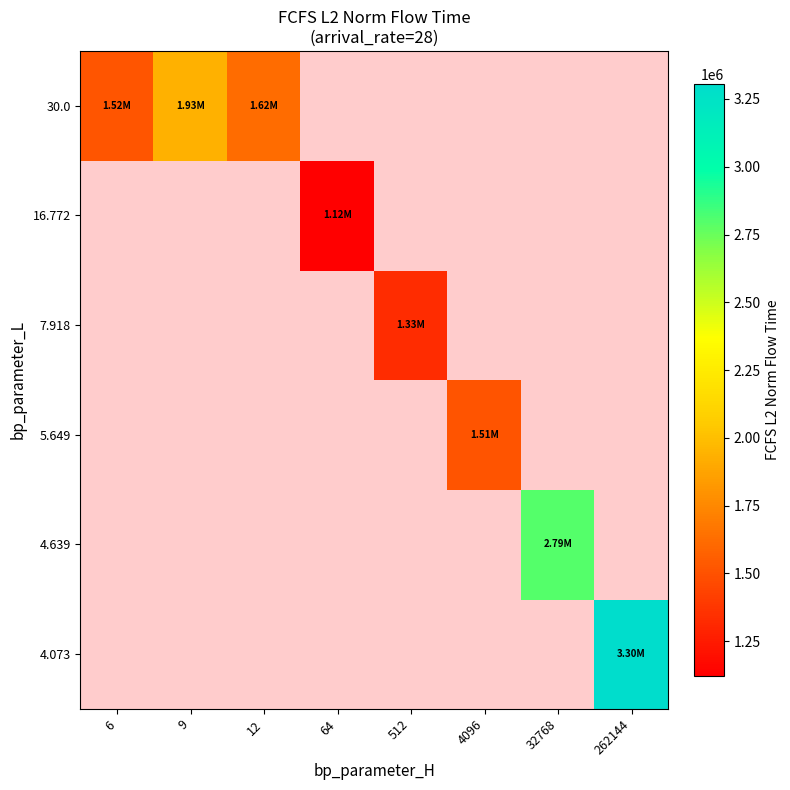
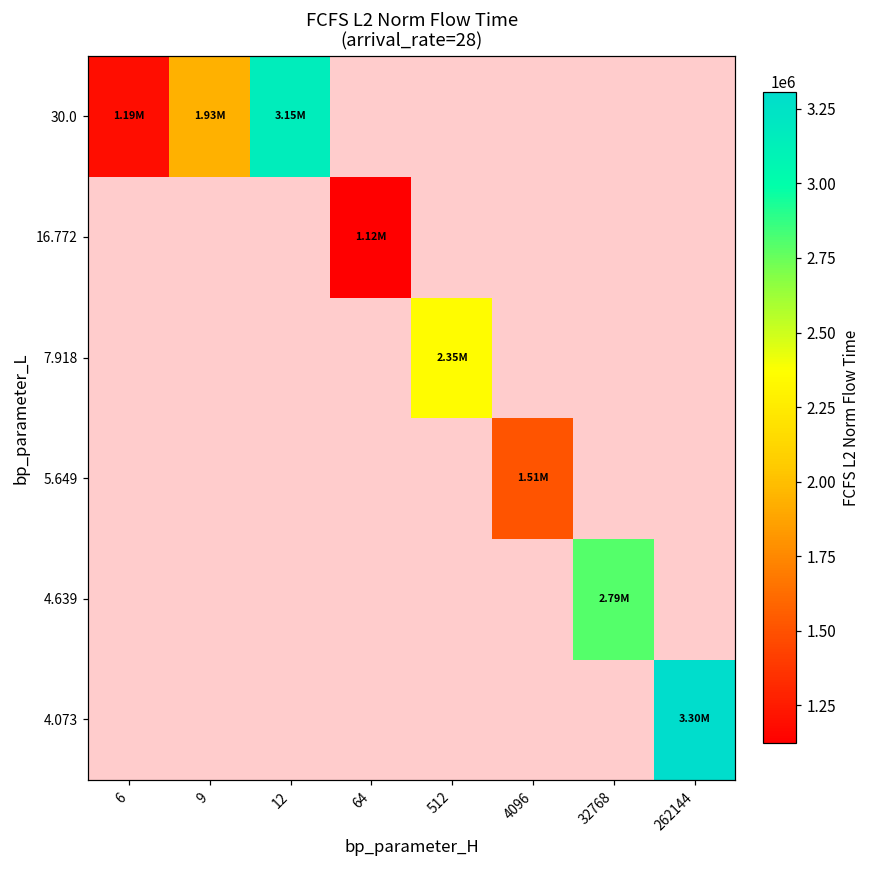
30.0, 6: 1.52M -> 1.19M
30.0, 12: 1.62M -> 3.15M
7.918, 512: 1.33M -> 2.35M
